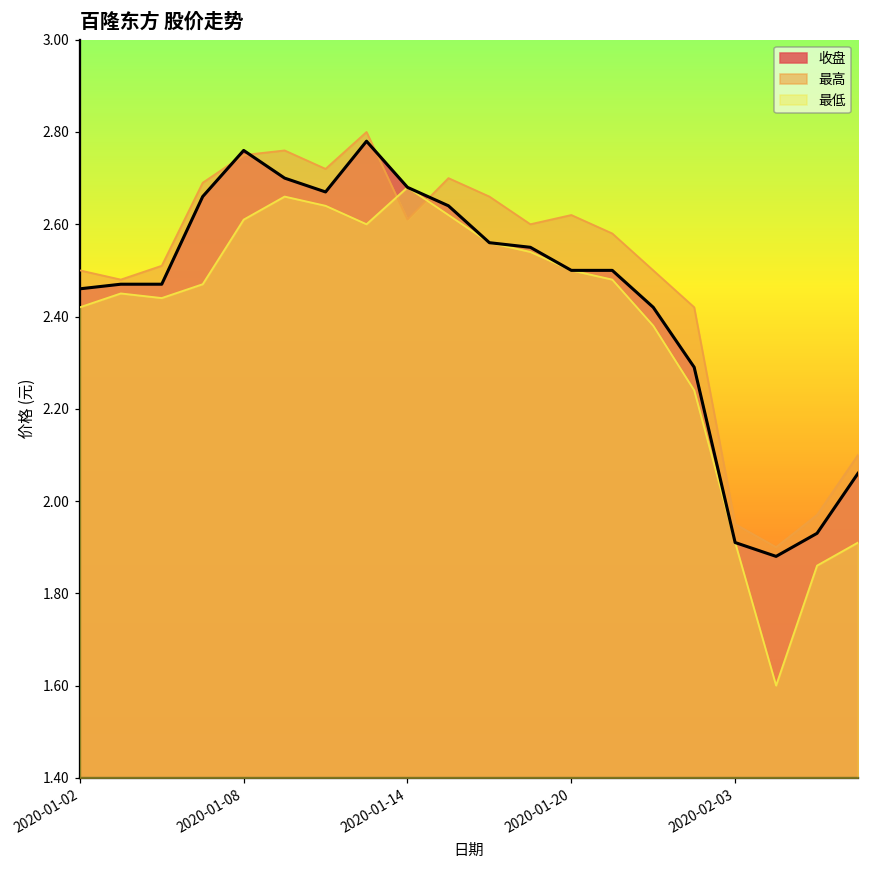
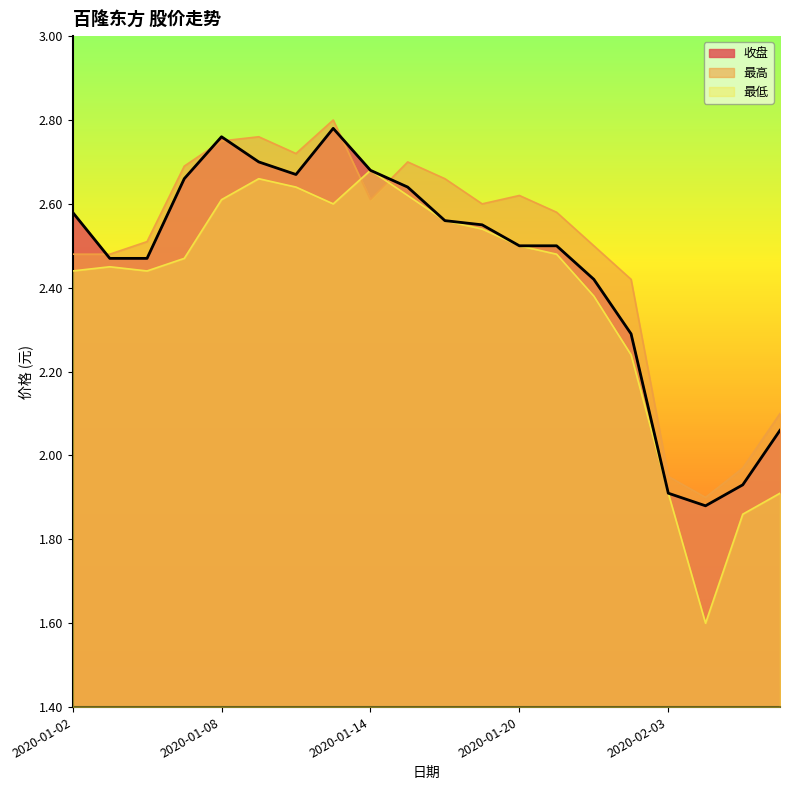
收盘, 2020-01-02: 2.46 -> 2.58
最高, 2020-01-02: 2.50 -> 2.48
最低, 2020-01-02: 2.42 -> 2.44
